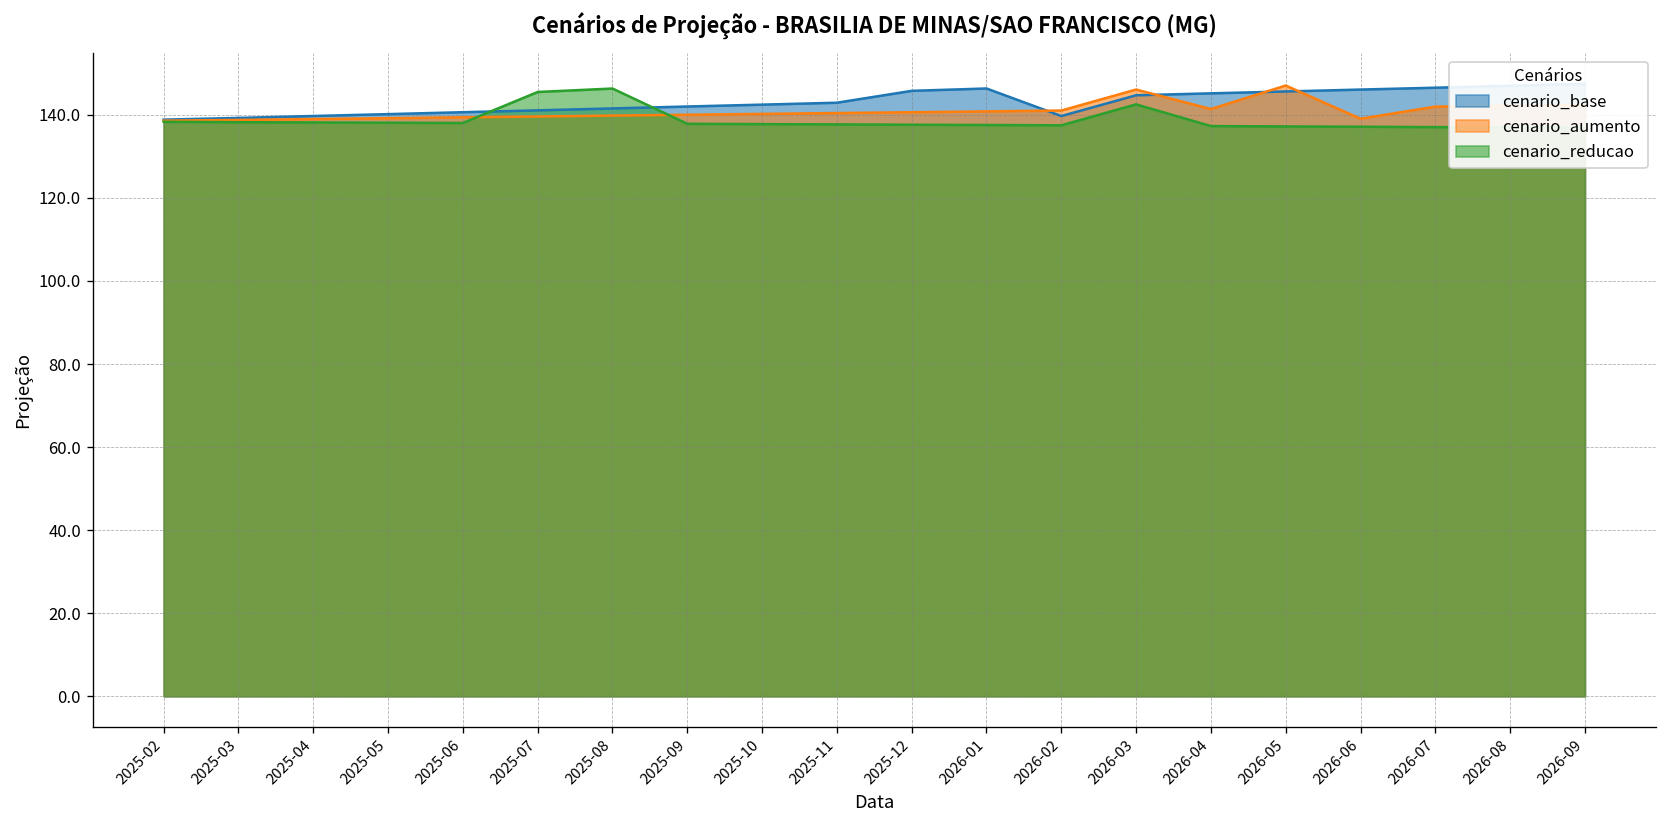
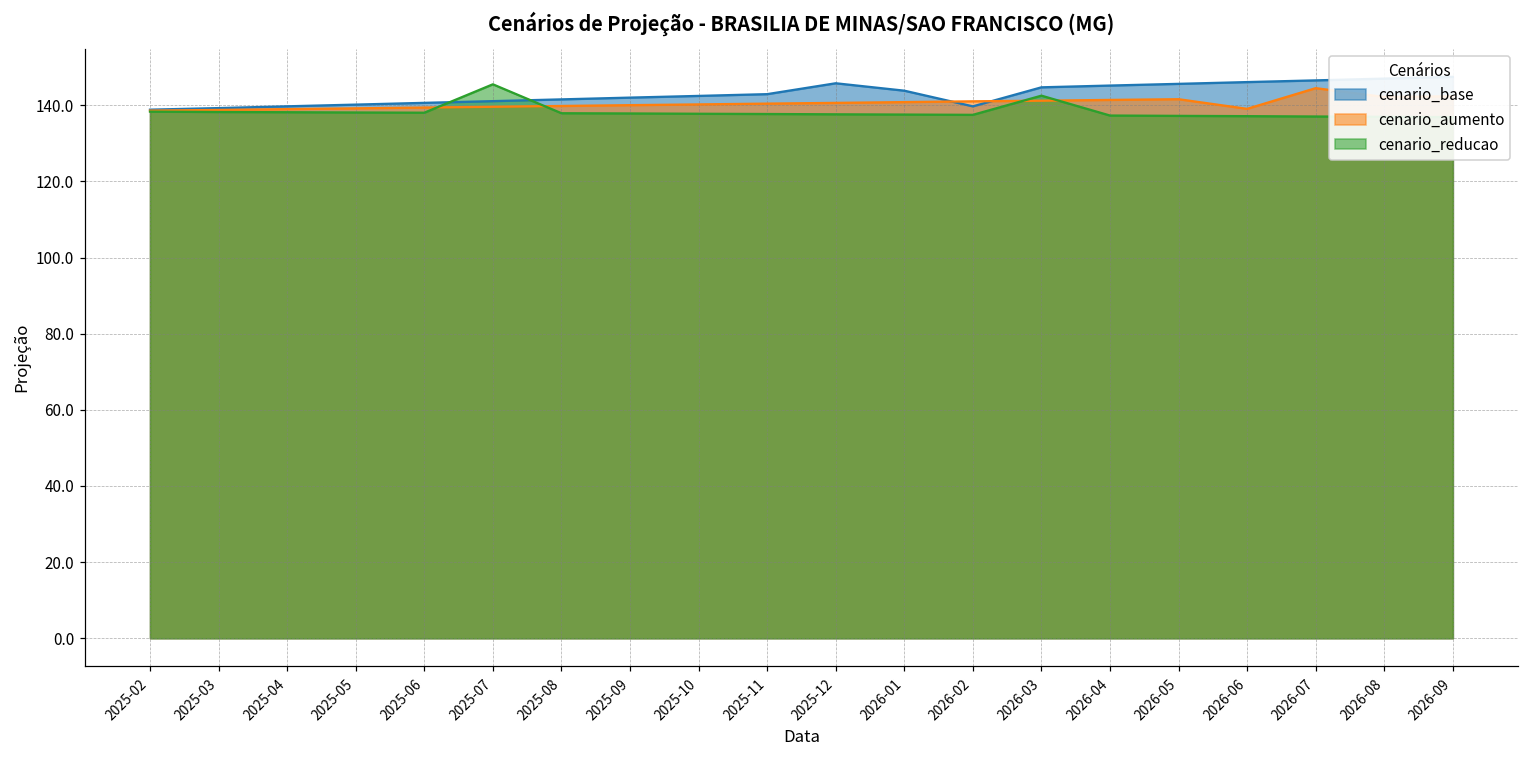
cenario_reducao, 2025-08: 146 -> 138
cenario_base, 2026-01: 146 -> 144
cenario_aumento, 2026-03: 146 -> 141
cenario_aumento, 2026-05: 147 -> 142
cenario_aumento, 2026-07: 142 -> 144
